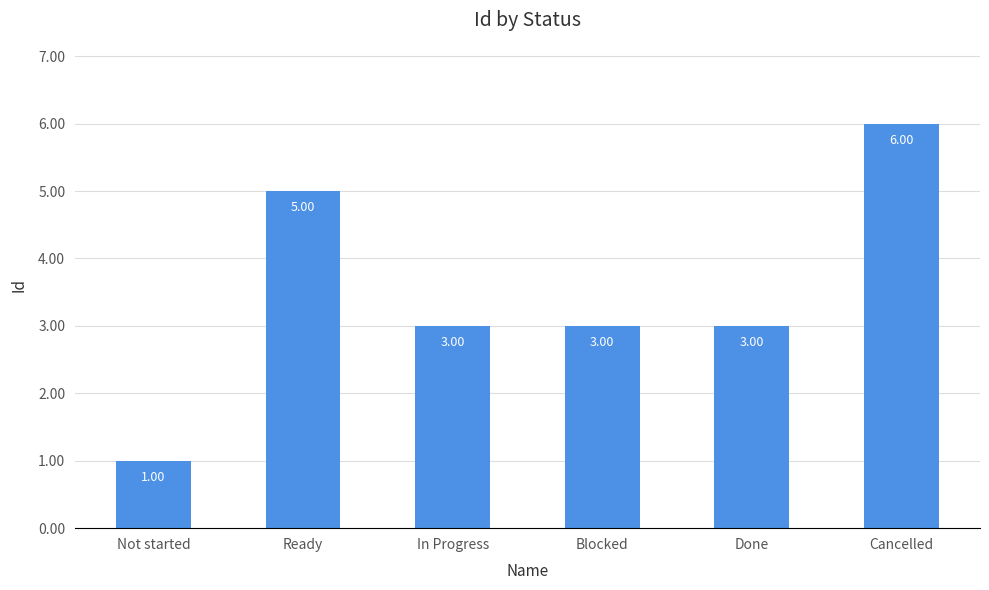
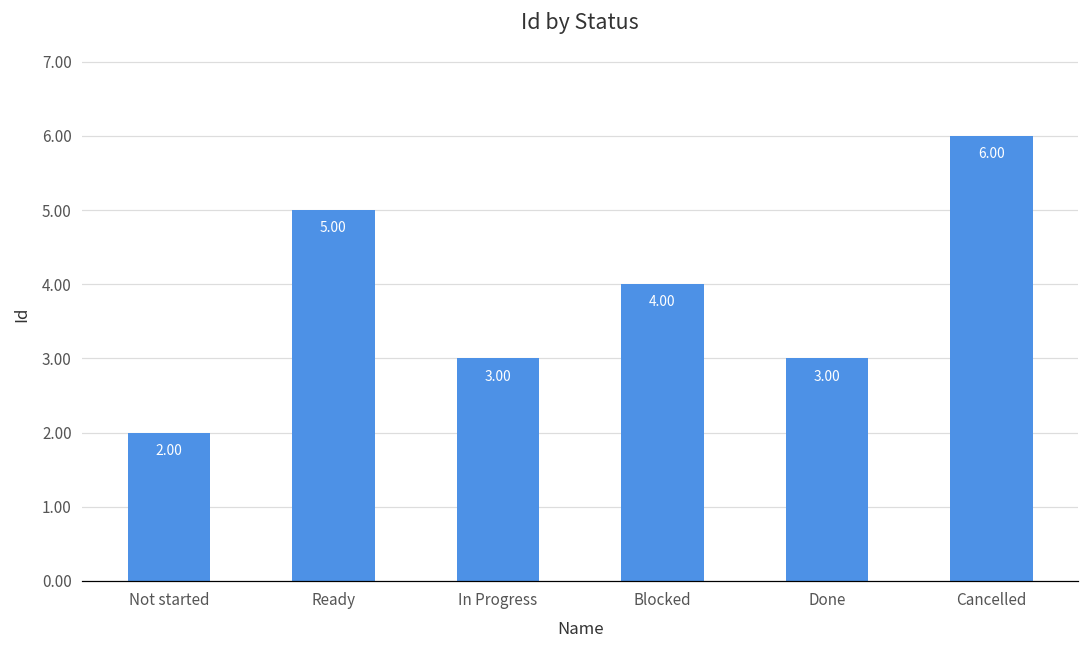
Not started: 1.00 -> 2.00
Blocked: 3.00 -> 4.00
